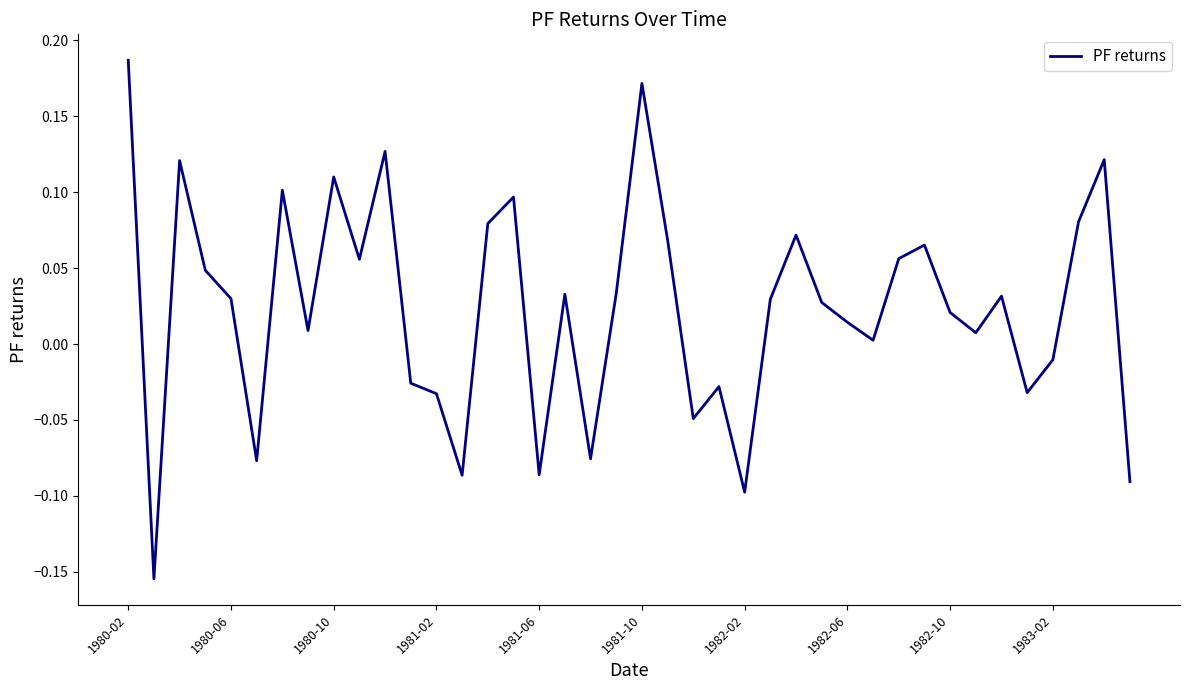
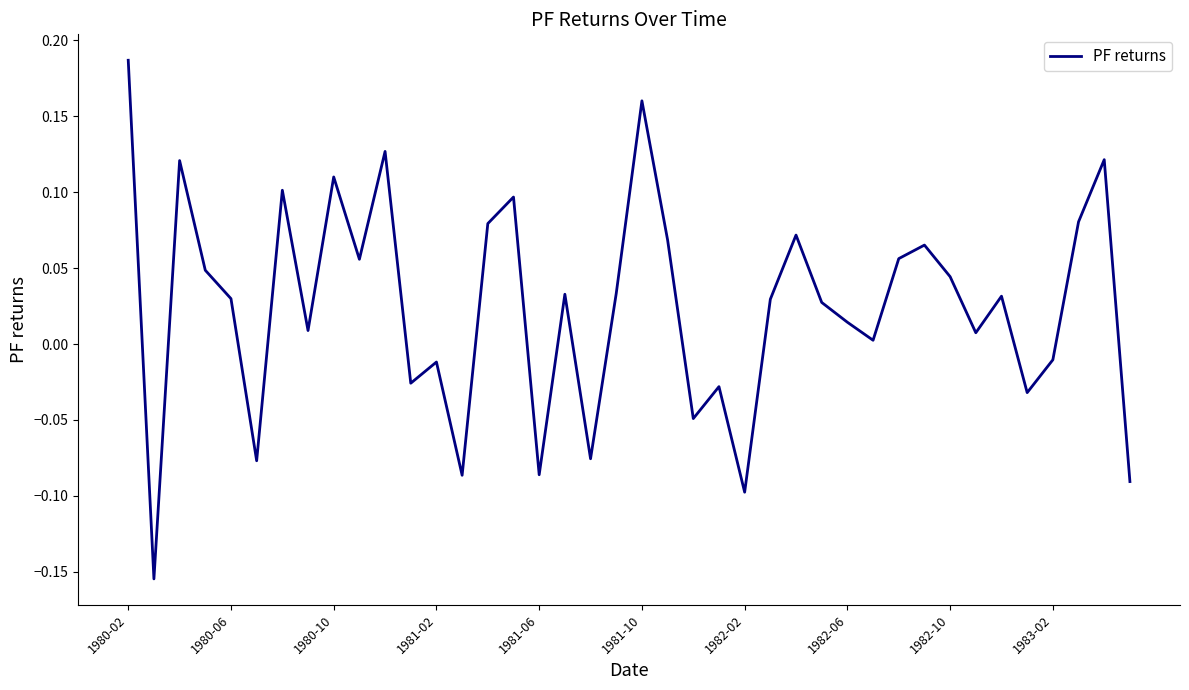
1981-02: -0.033 -> -0.012
1981-10: 0.172 -> 0.160
1982-10: 0.021 -> 0.044
